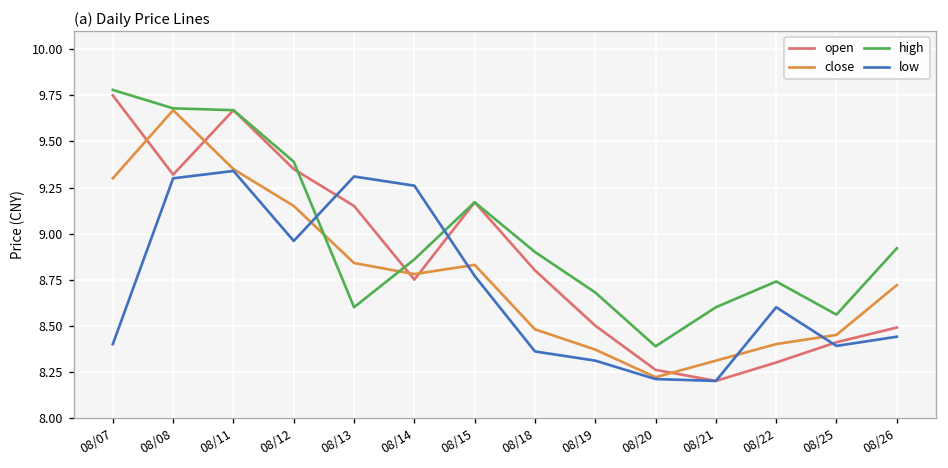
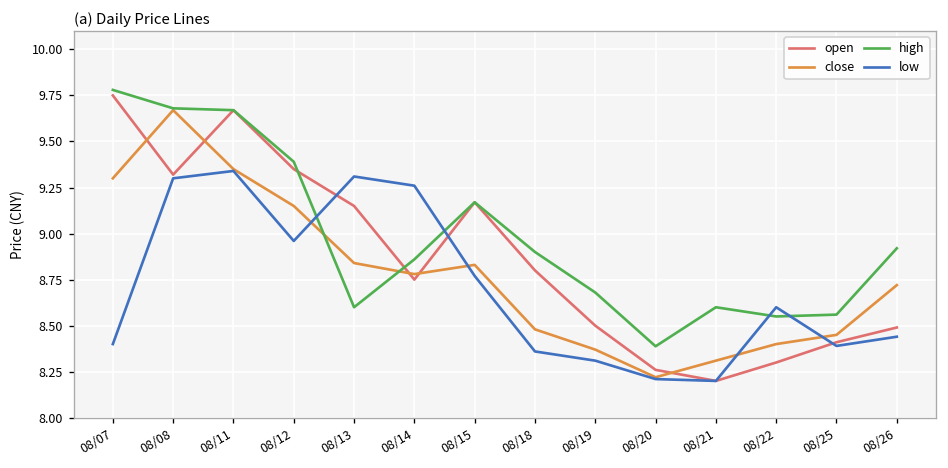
high, 08/22: 8.74 -> 8.55
